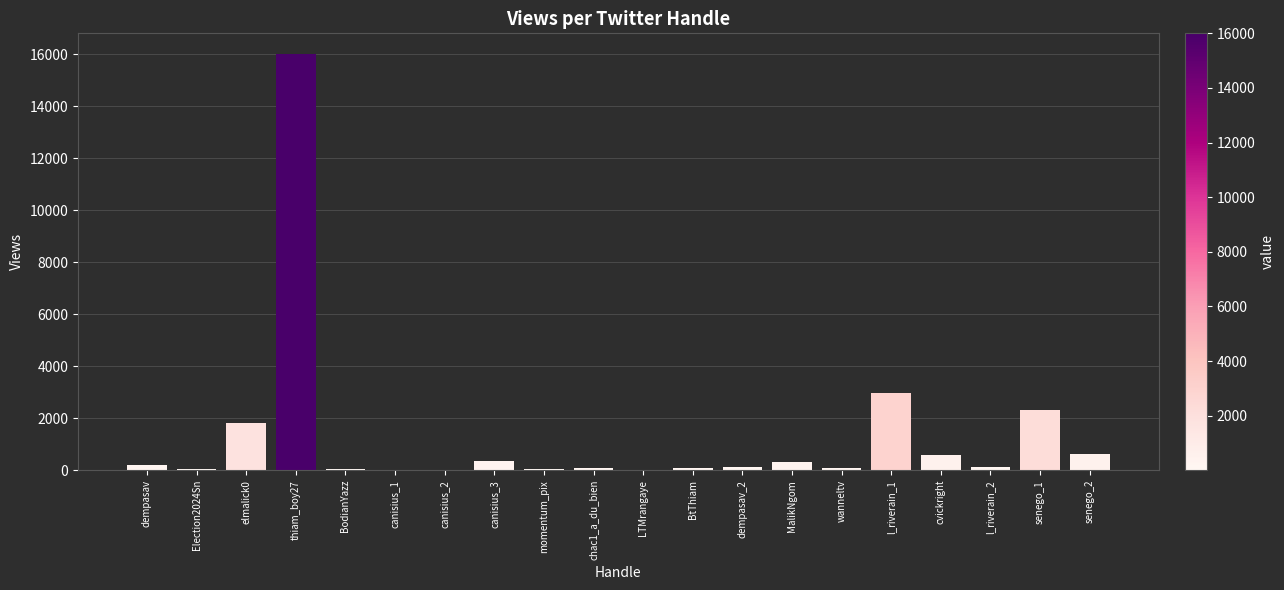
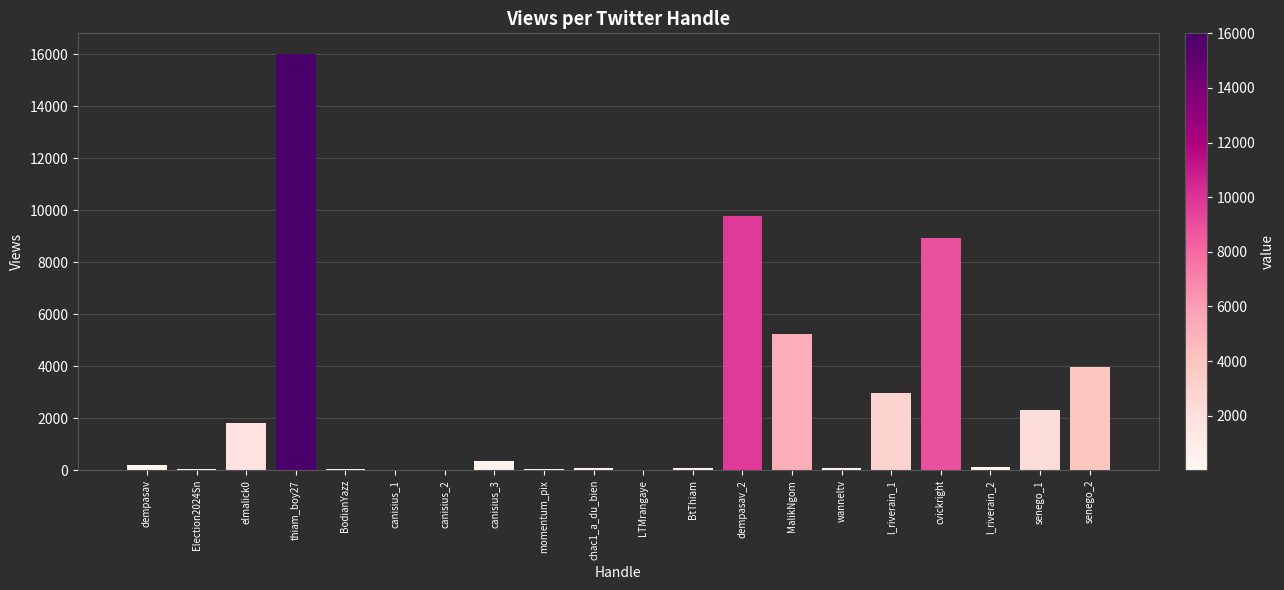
dempasav_2: 100 -> 9800
MalikNgom: 300 -> 5300
cvickright: 600 -> 8900
senego_2: 600 -> 4000
